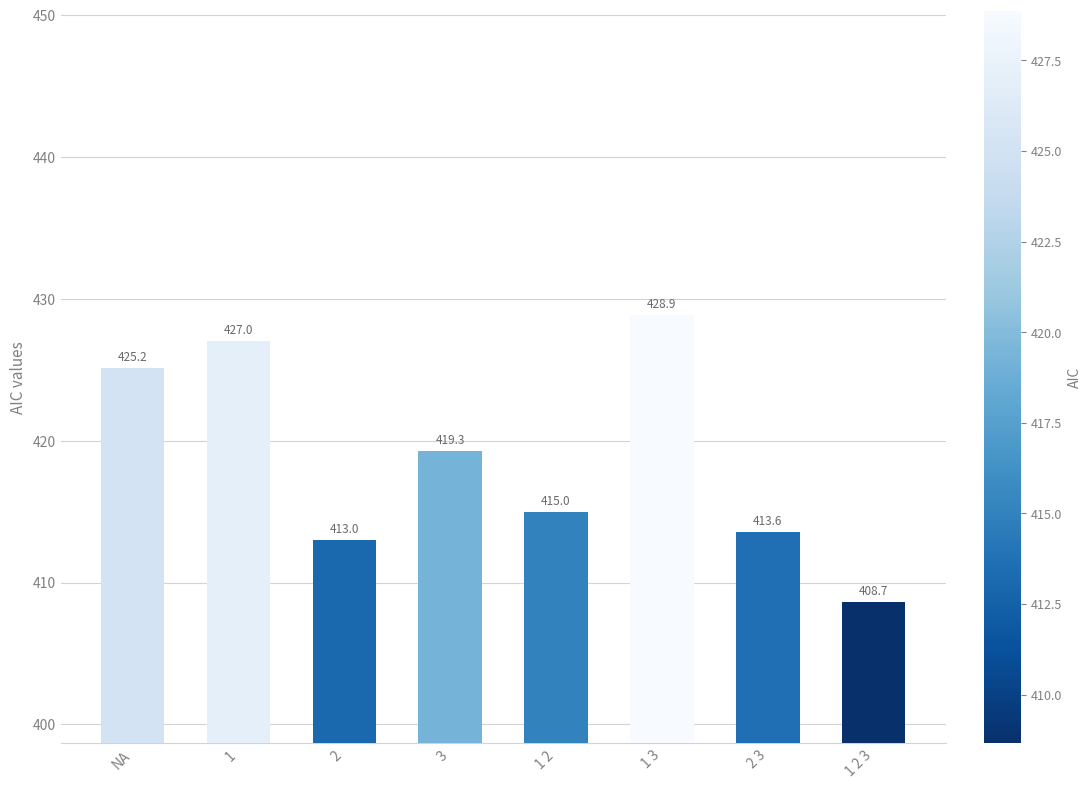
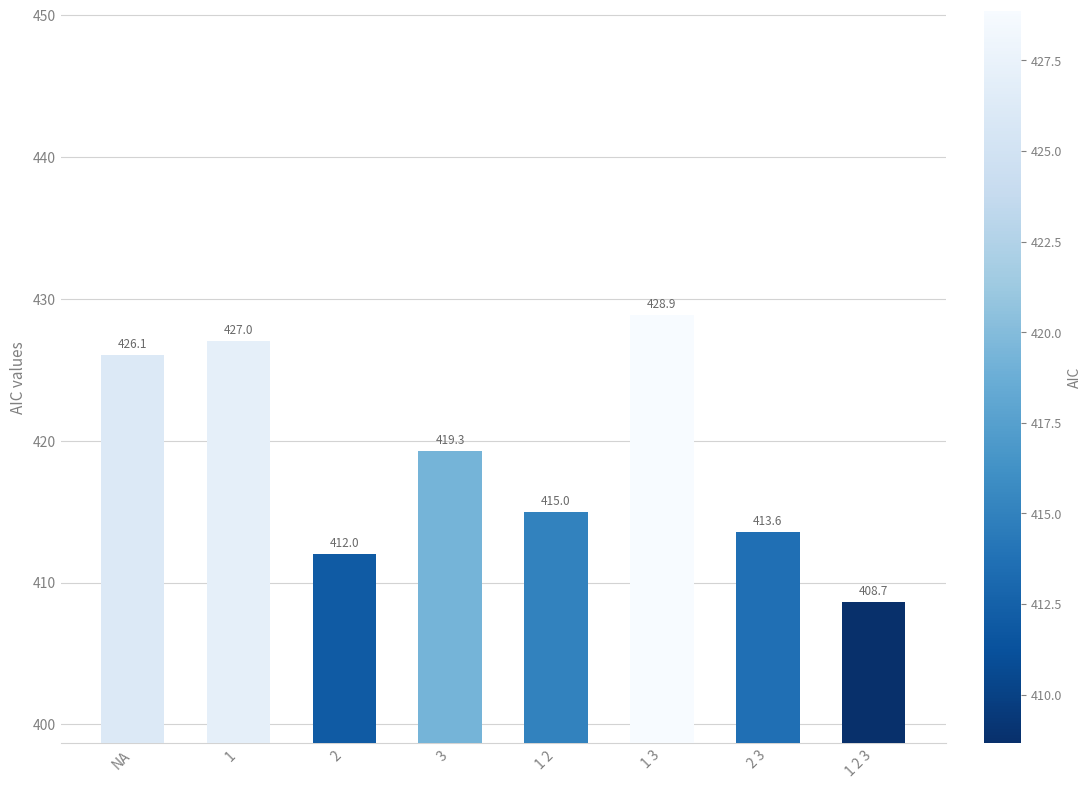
NA: 425.2 -> 426.1
2: 413.0 -> 412.0
